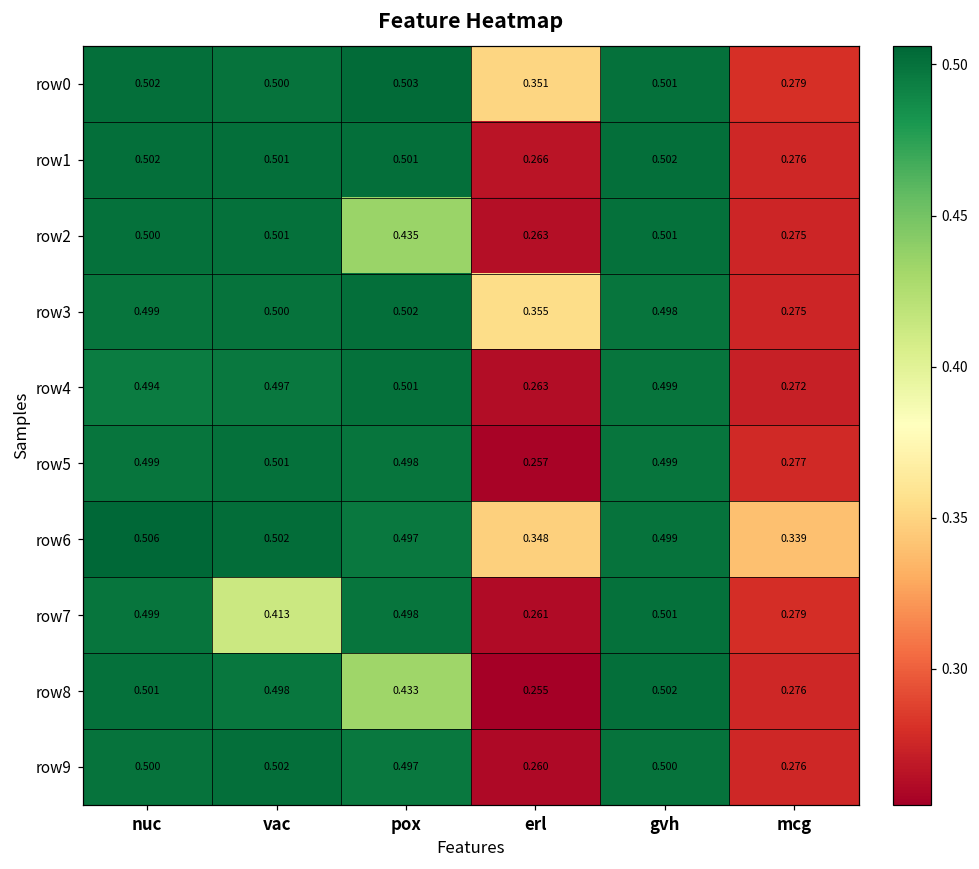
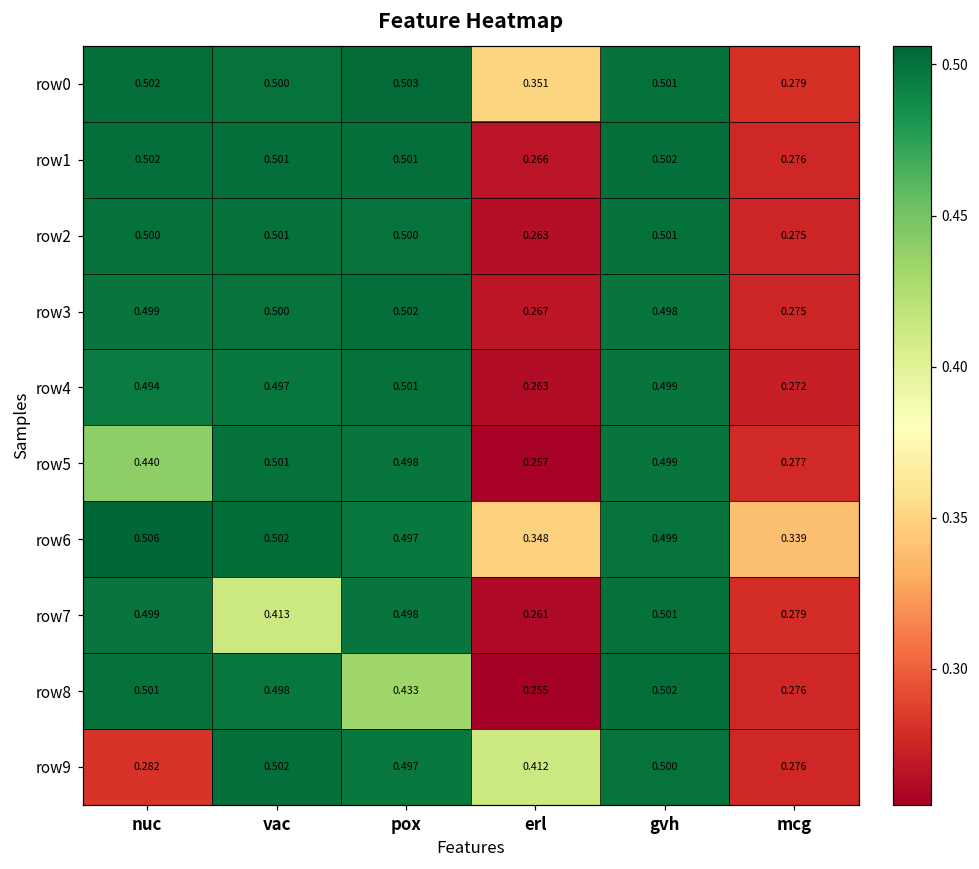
row2, pox: 0.435 -> 0.500
row3, erl: 0.355 -> 0.267
row5, nuc: 0.499 -> 0.440
row9, nuc: 0.500 -> 0.282
row9, erl: 0.260 -> 0.412
